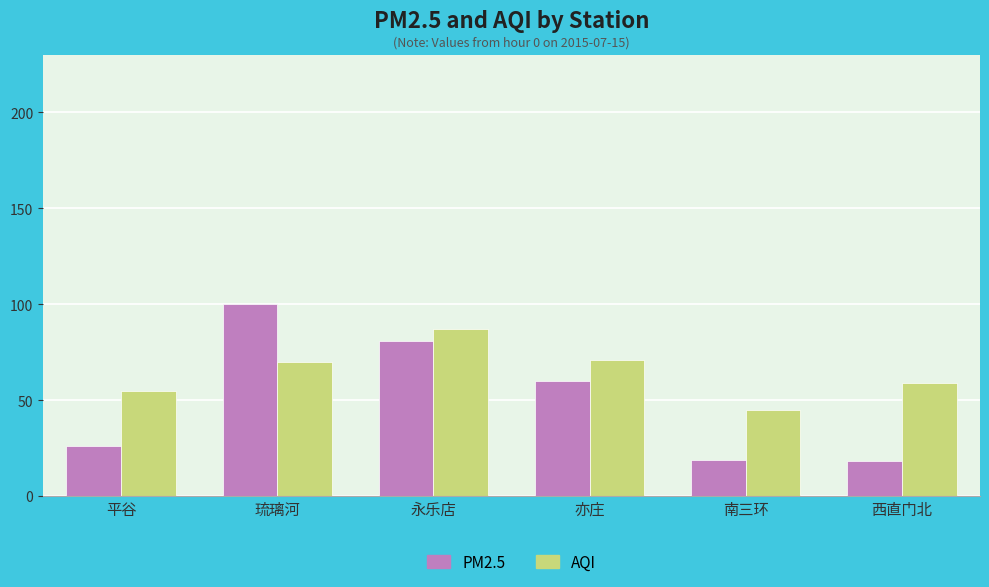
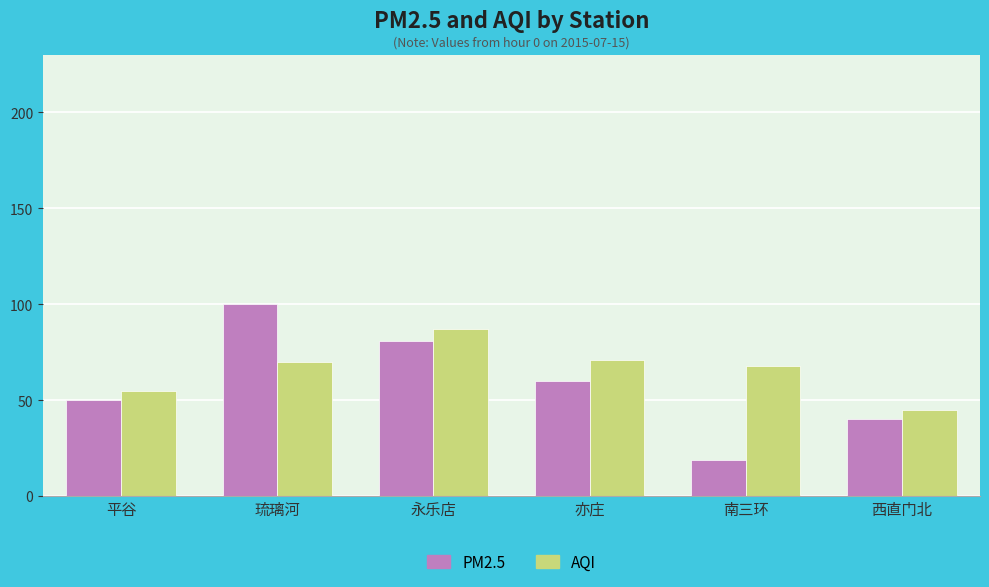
PM2.5, 平谷: 26 -> 50
AQI, 南三环: 45 -> 68
PM2.5, 西直门北: 18 -> 40
AQI, 西直门北: 59 -> 45
